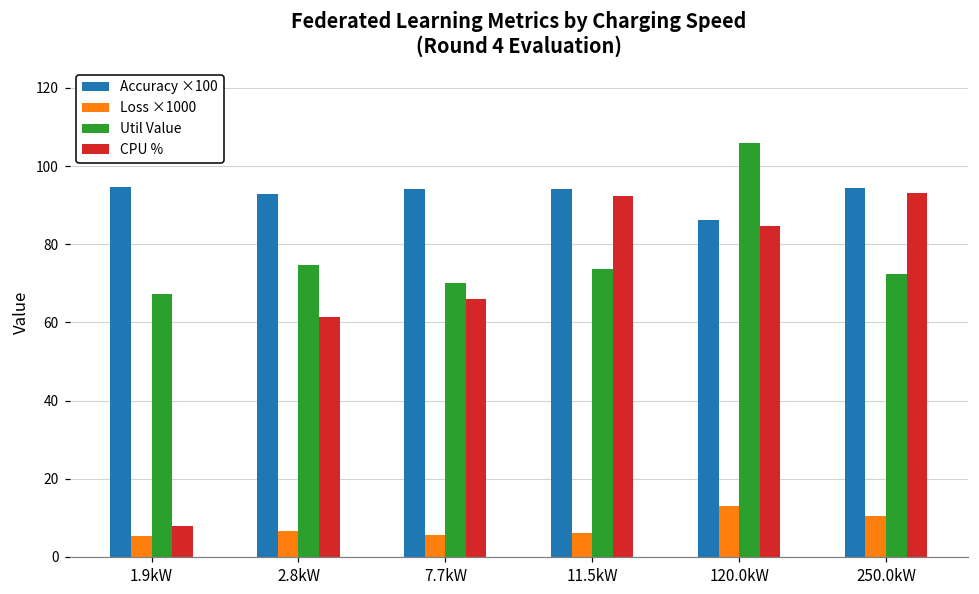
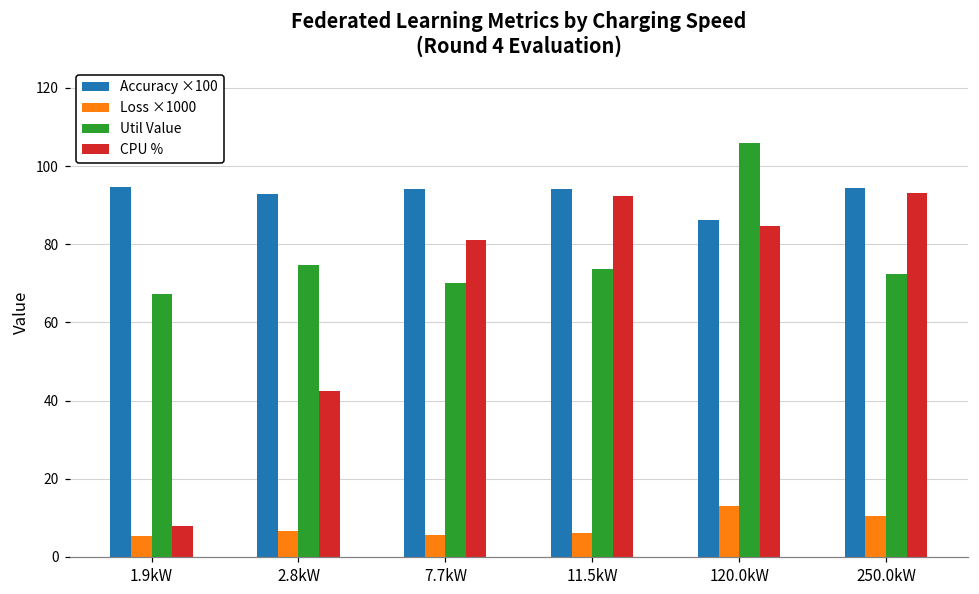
CPU %, 2.8kW: 61 -> 42
CPU %, 7.7kW: 66 -> 81
